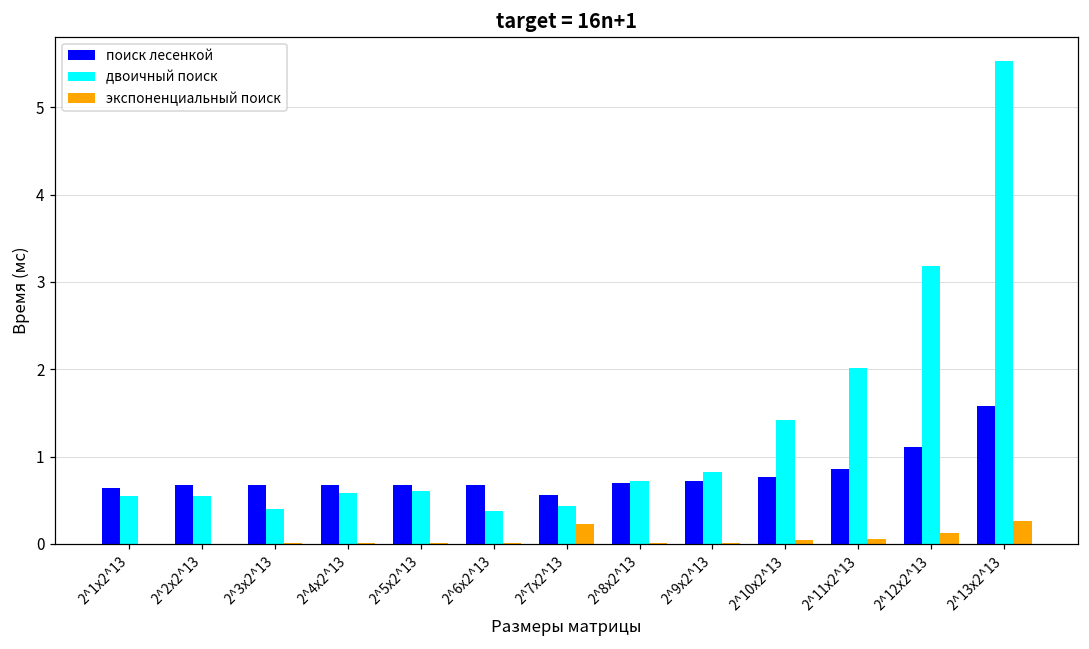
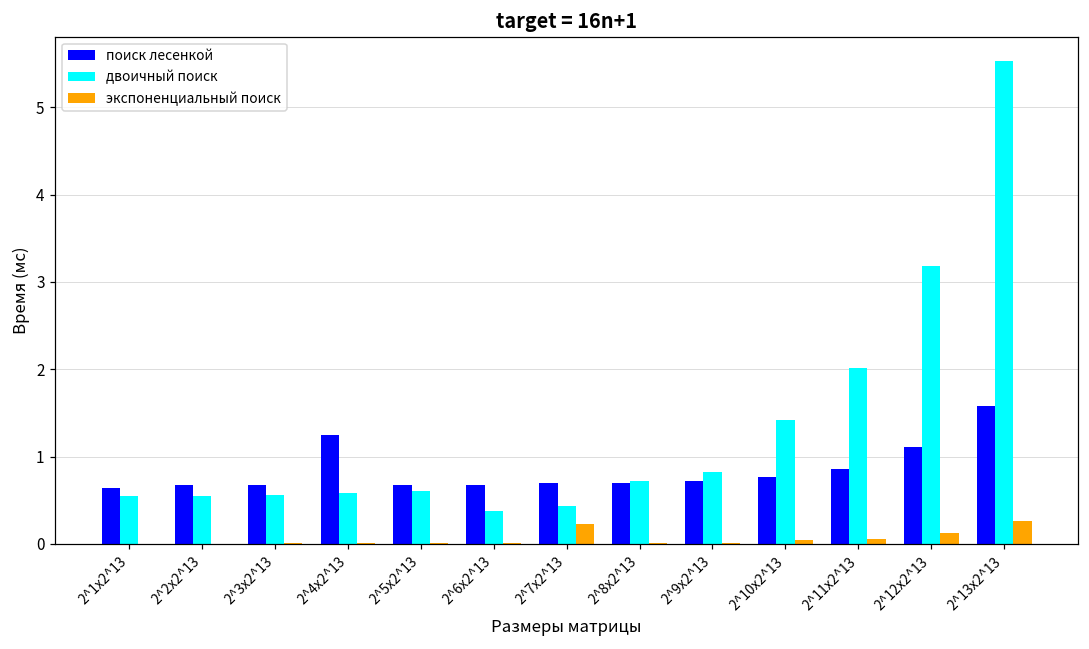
двоичный поиск, 2^3x2^13: 0.4 -> 0.6
поиск лесенкой, 2^4x2^13: 0.7 -> 1.2
поиск лесенкой, 2^7x2^13: 0.6 -> 0.7
